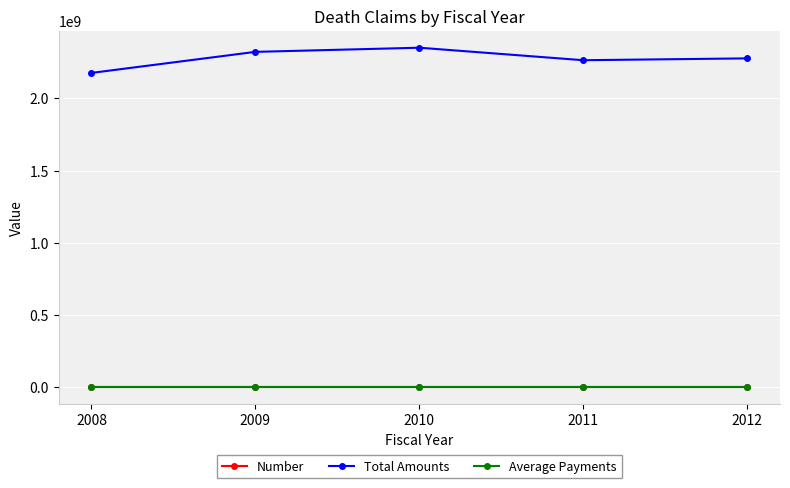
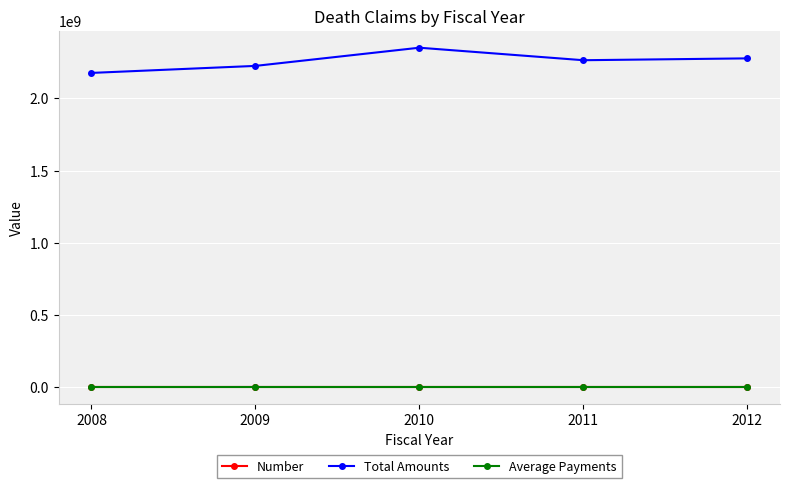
Total Amounts, 2009: 2320000000 -> 2220000000
